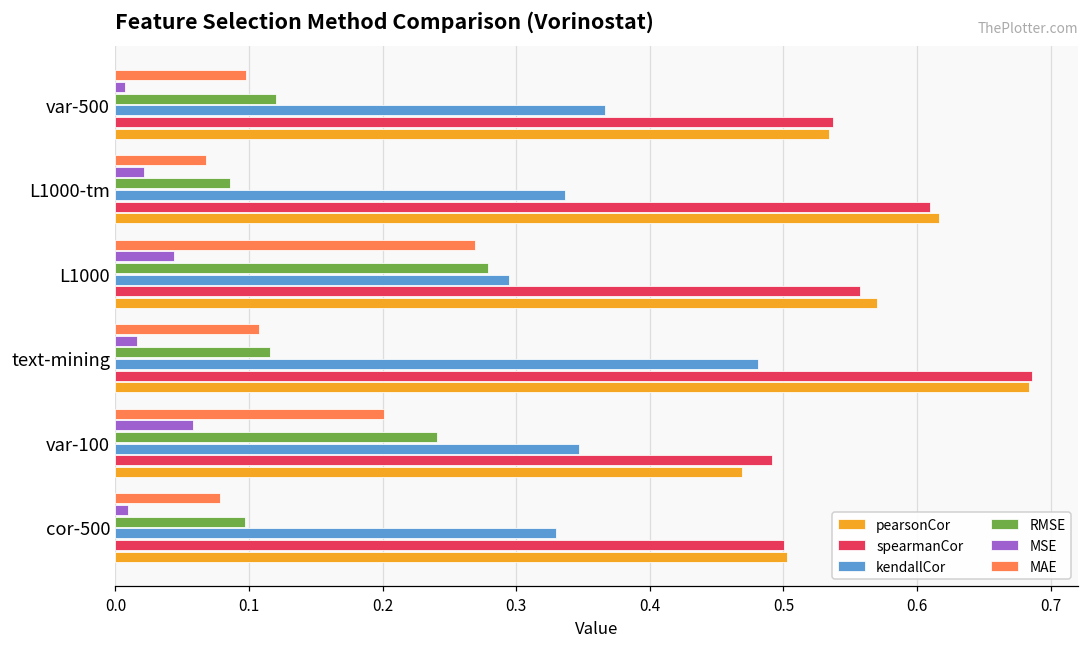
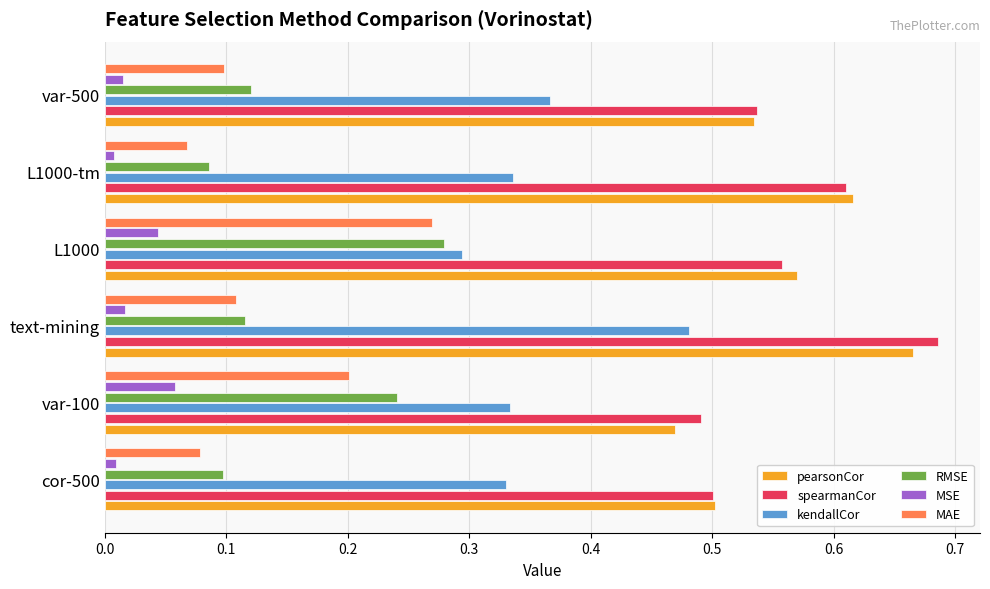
MSE, var-500: 0.007 -> 0.014
MSE, L1000-tm: 0.021 -> 0.007
pearsonCor, text-mining: 0.684 -> 0.666
kendallCor, var-100: 0.347 -> 0.333
